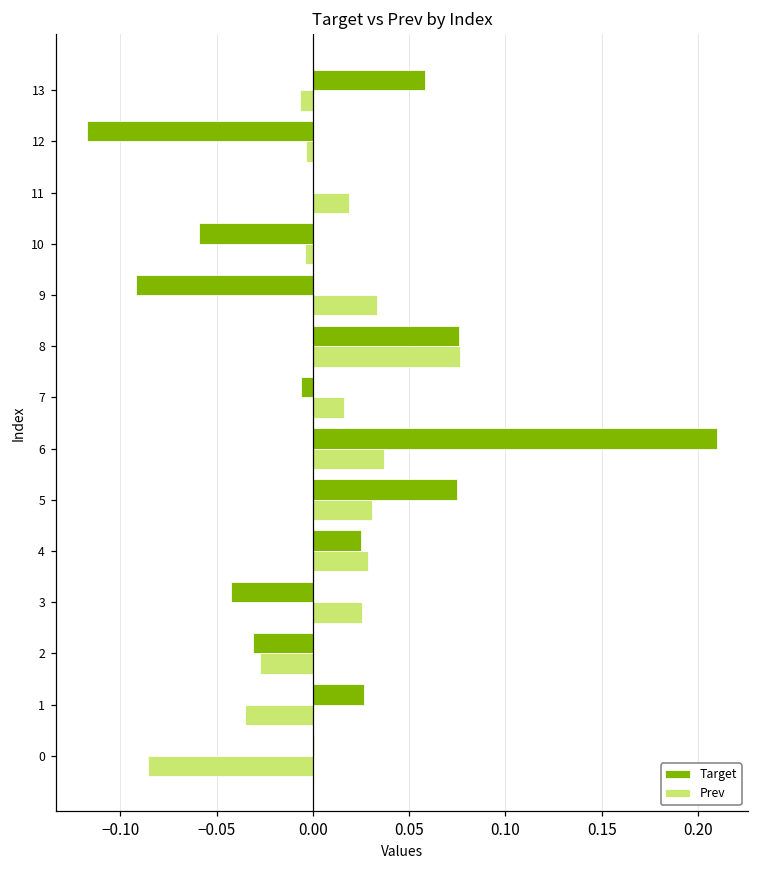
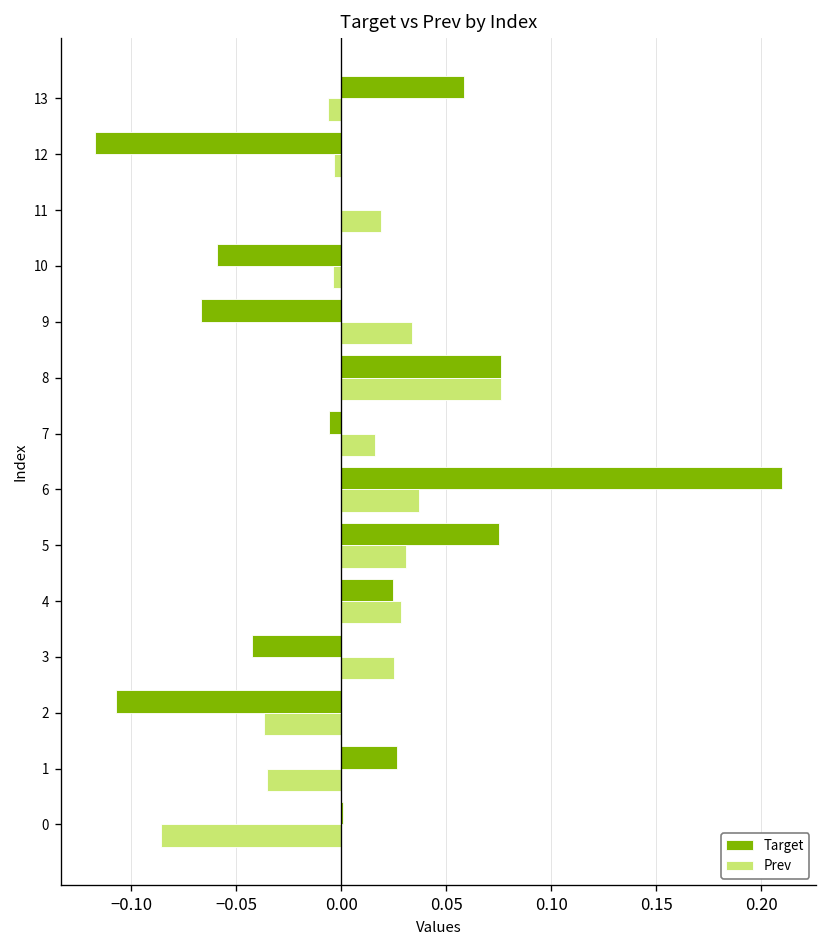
Target, 9: -0.092 -> -0.067
Target, 2: -0.031 -> -0.107
Prev, 2: -0.027 -> -0.037
